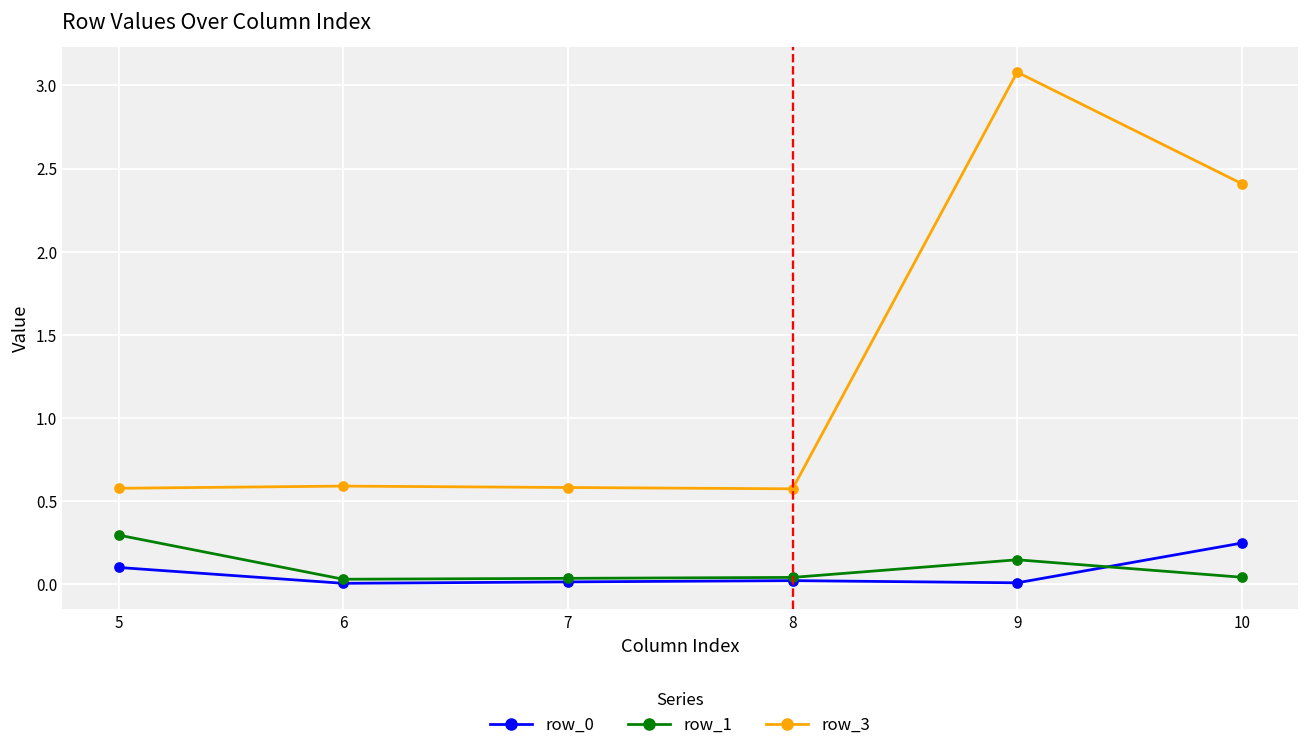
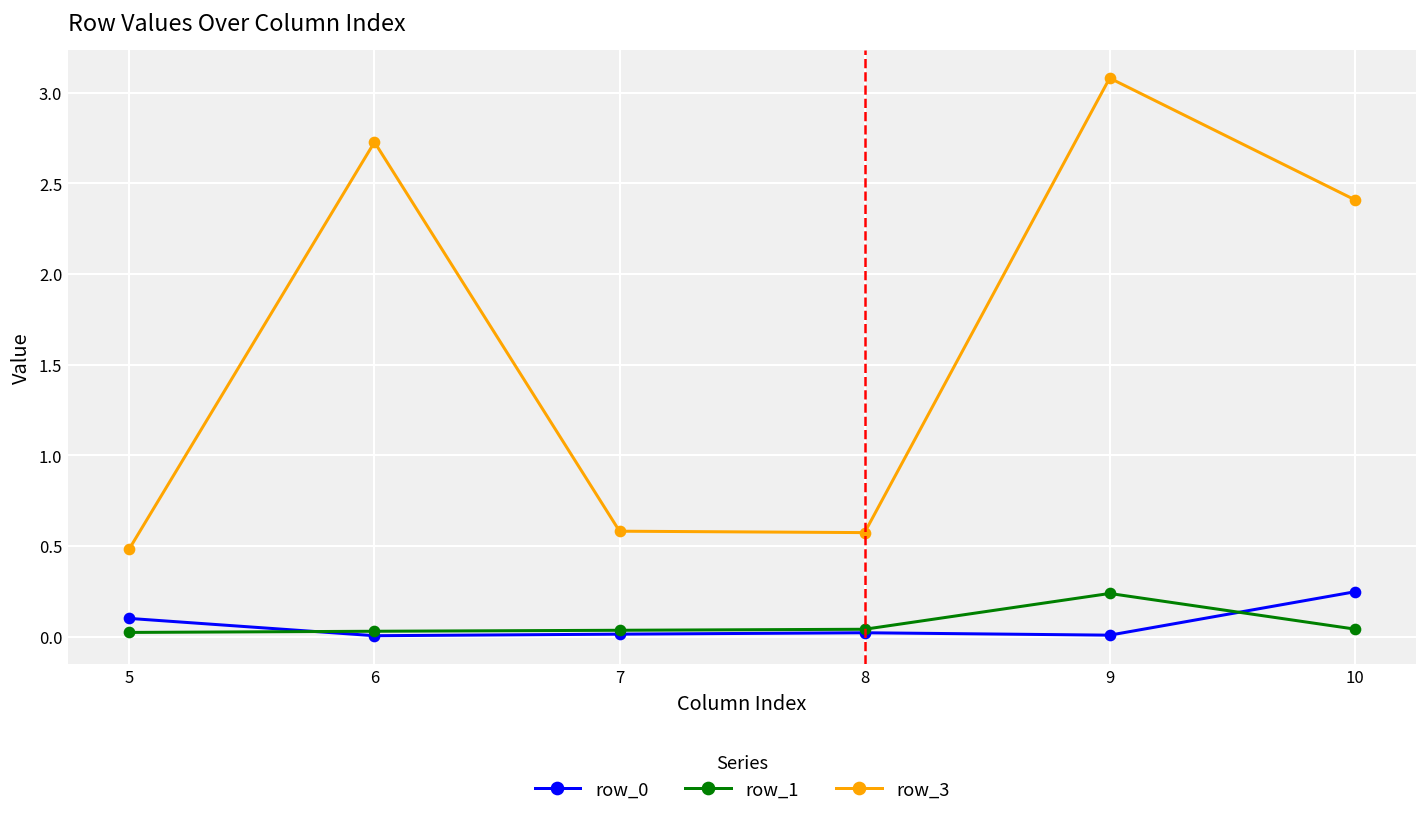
row_1, 5: 0.30 -> 0.02
row_3, 5: 0.58 -> 0.49
row_3, 6: 0.59 -> 2.73
row_1, 9: 0.15 -> 0.24
